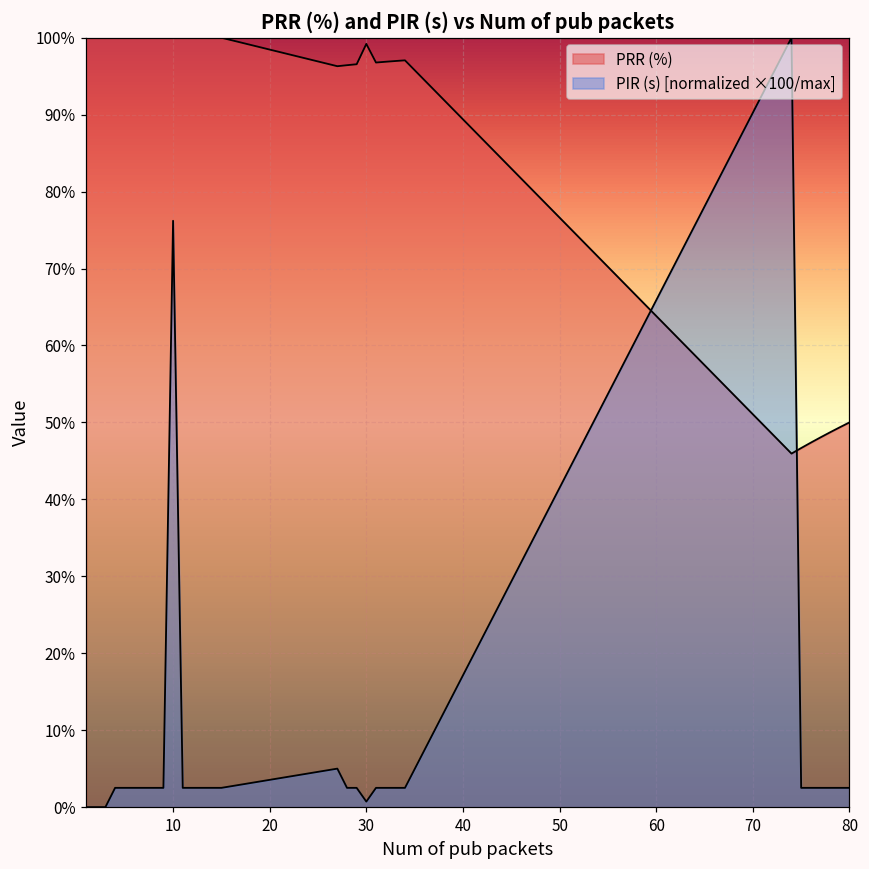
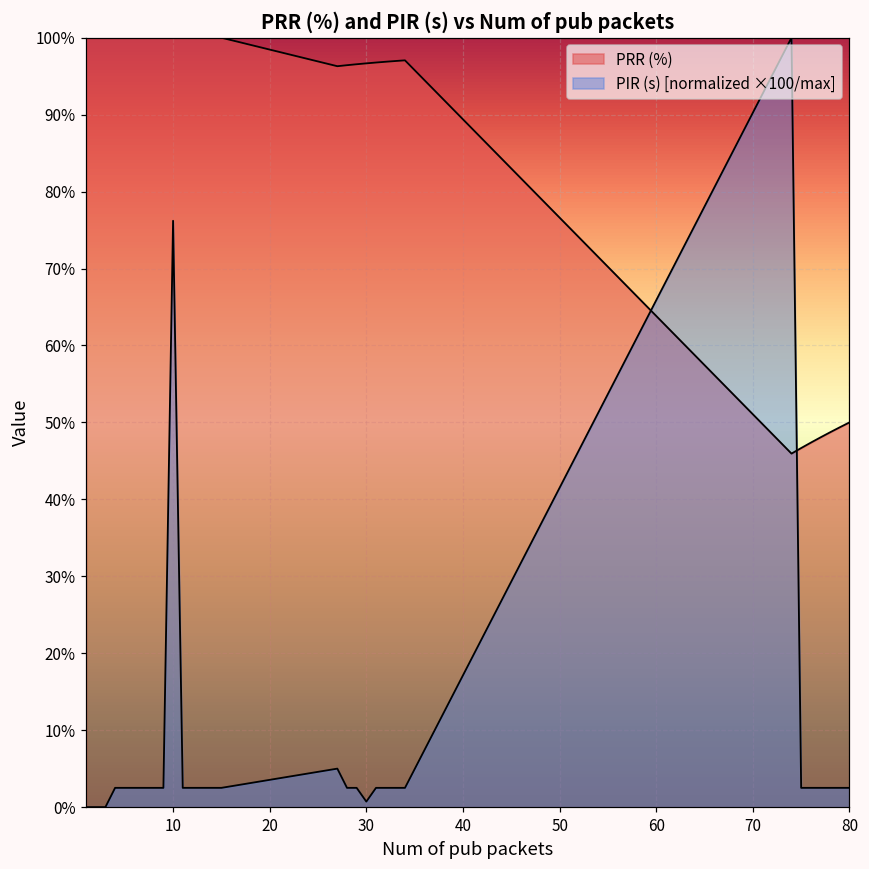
PRR (%), 30: 99% -> 97%
